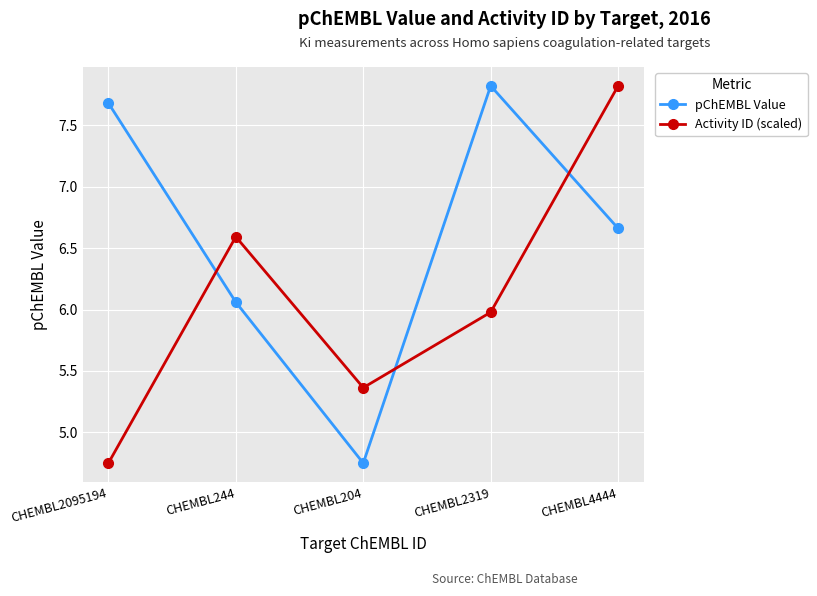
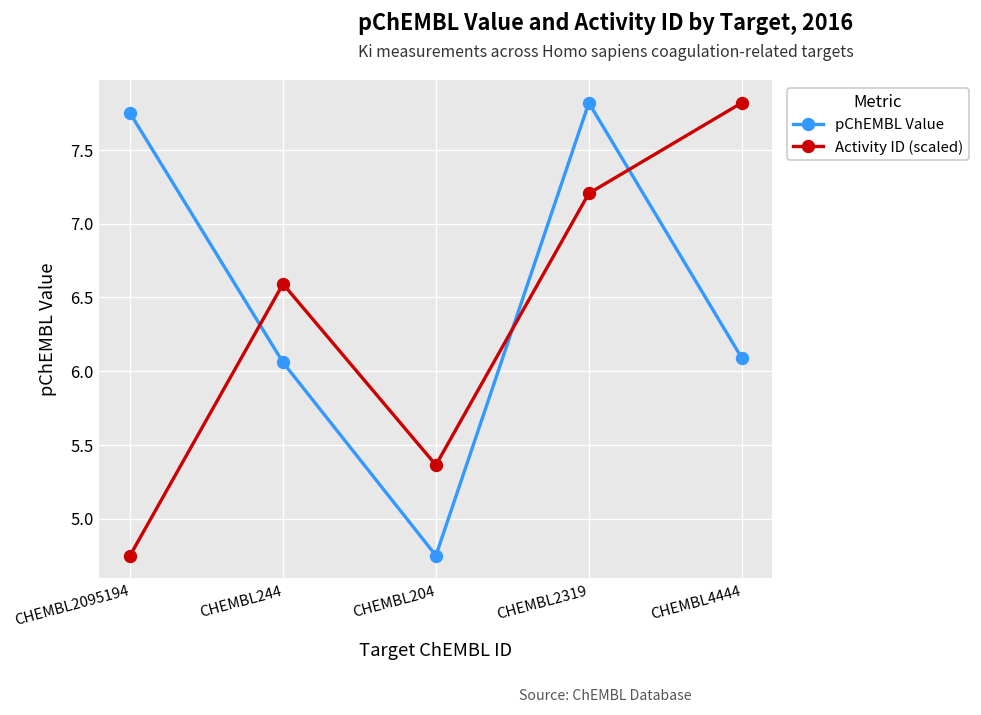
pChEMBL Value, CHEMBL2095194: 7.68 -> 7.75
Activity ID (scaled), CHEMBL2319: 5.98 -> 7.21
pChEMBL Value, CHEMBL4444: 6.66 -> 6.09
